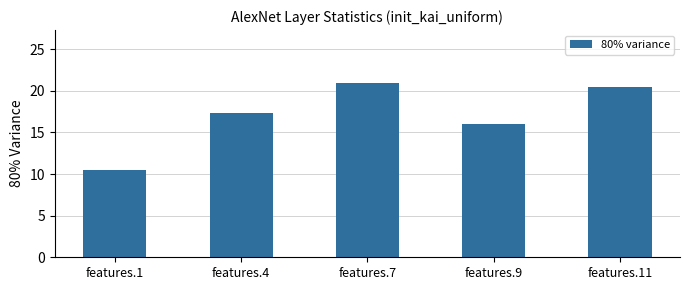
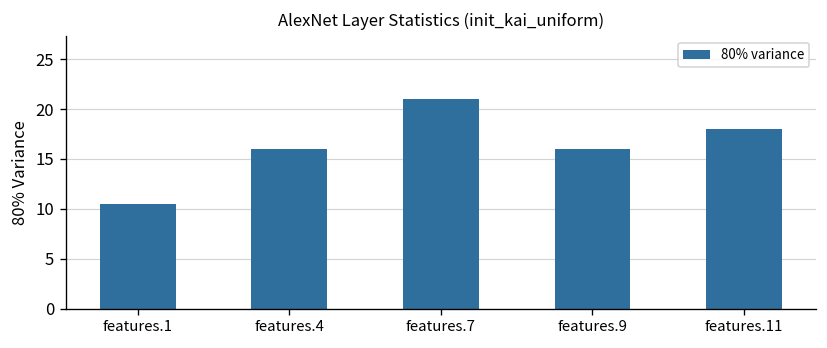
features.4: 17 -> 16
features.11: 21 -> 18
